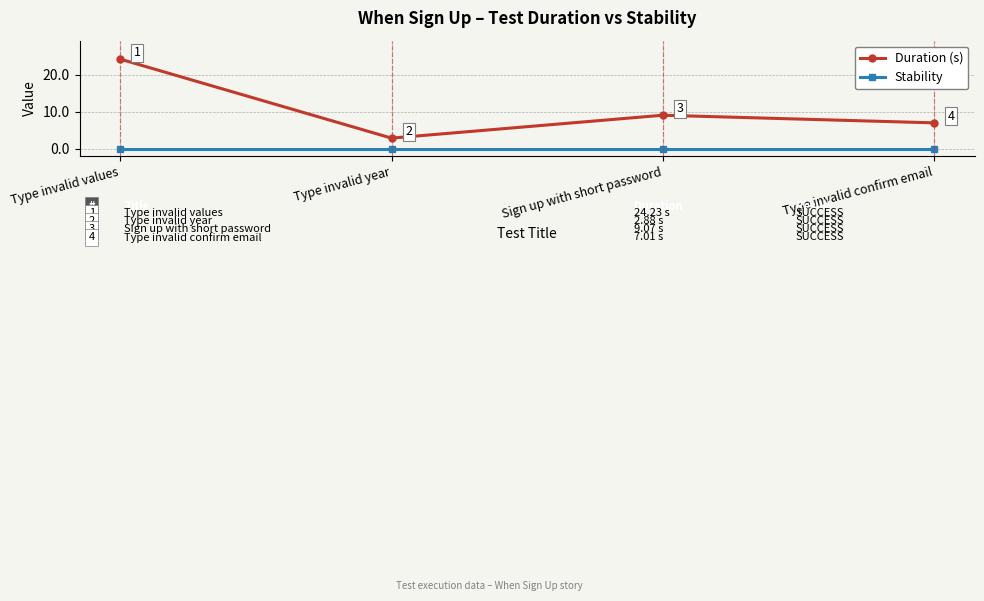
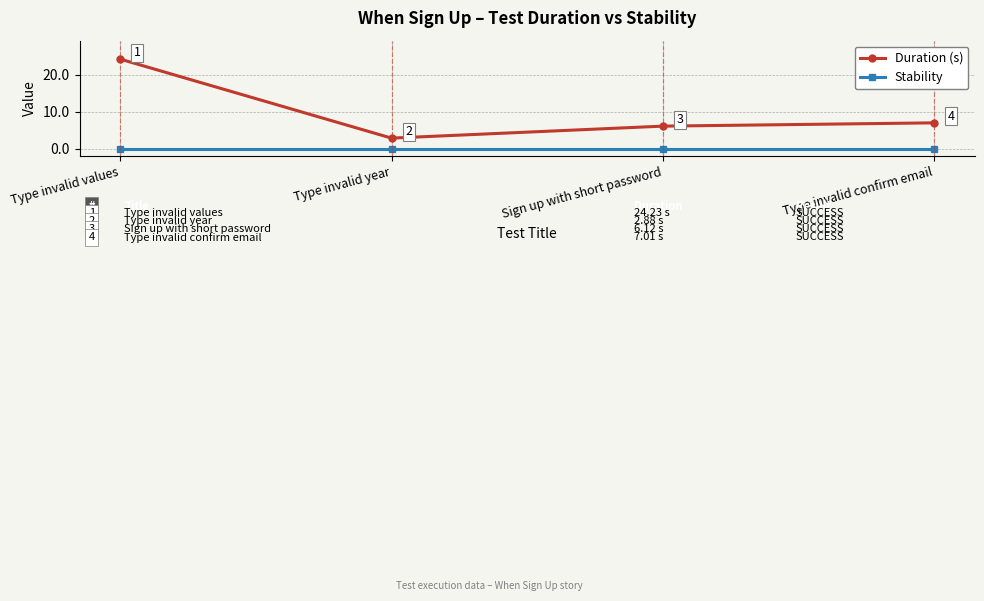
Duration (s), Sign up with short password: 9.07 -> 6.12
